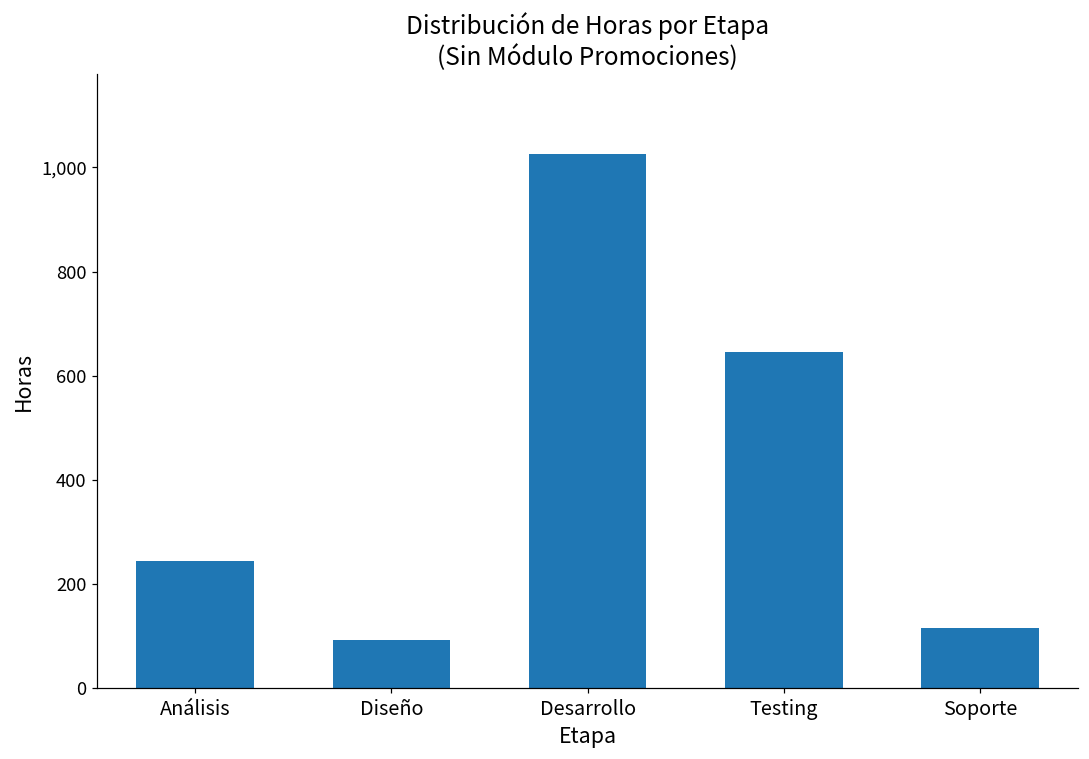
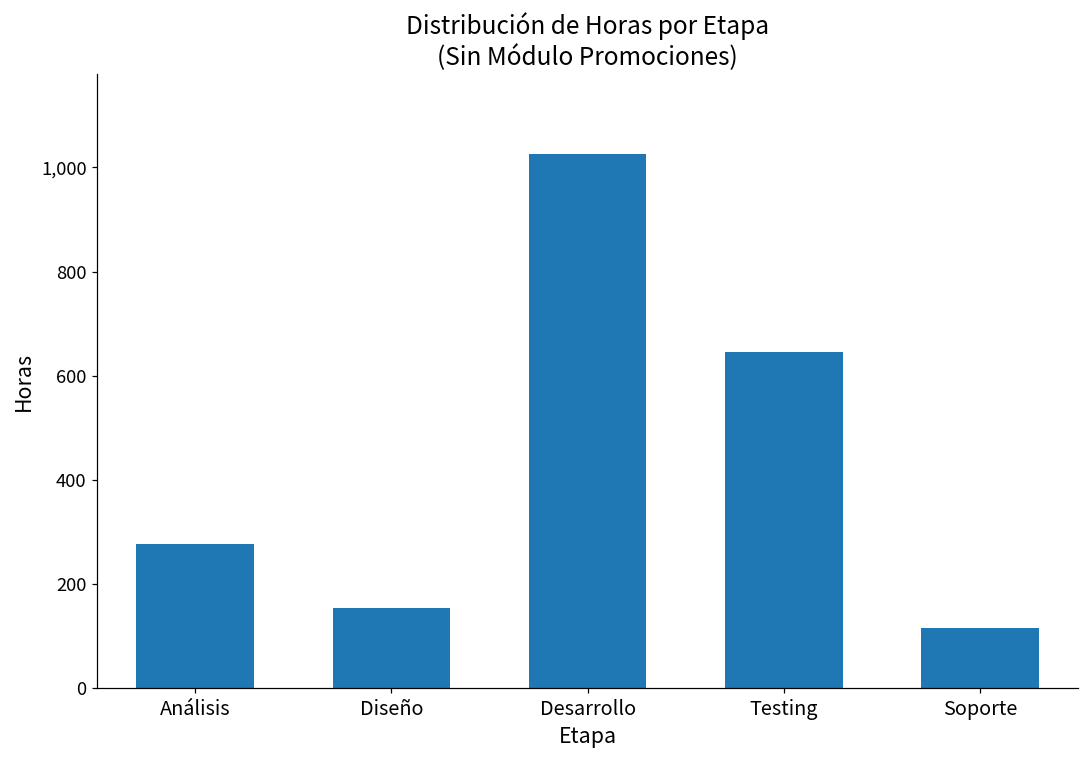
Análisis: 240 -> 280
Diseño: 90 -> 150
